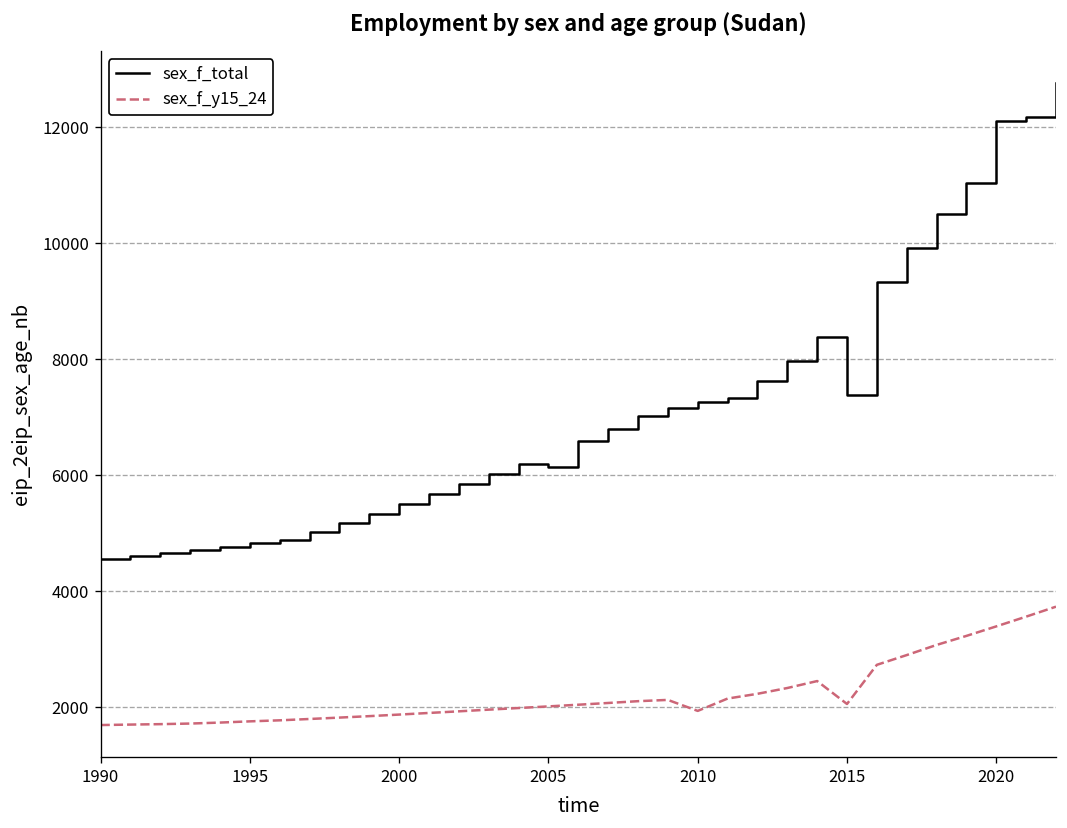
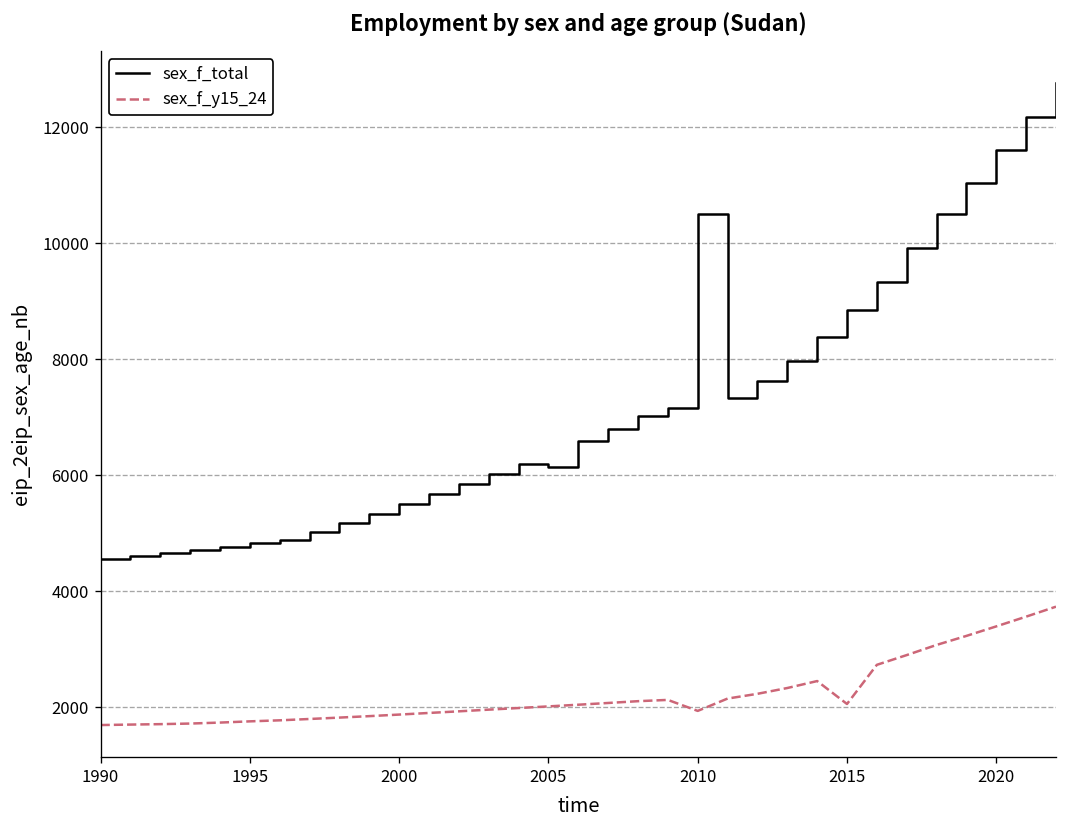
sex_f_total, 2010: 7300 -> 10500
sex_f_total, 2015: 7400 -> 8800
sex_f_total, 2020: 12100 -> 11600
